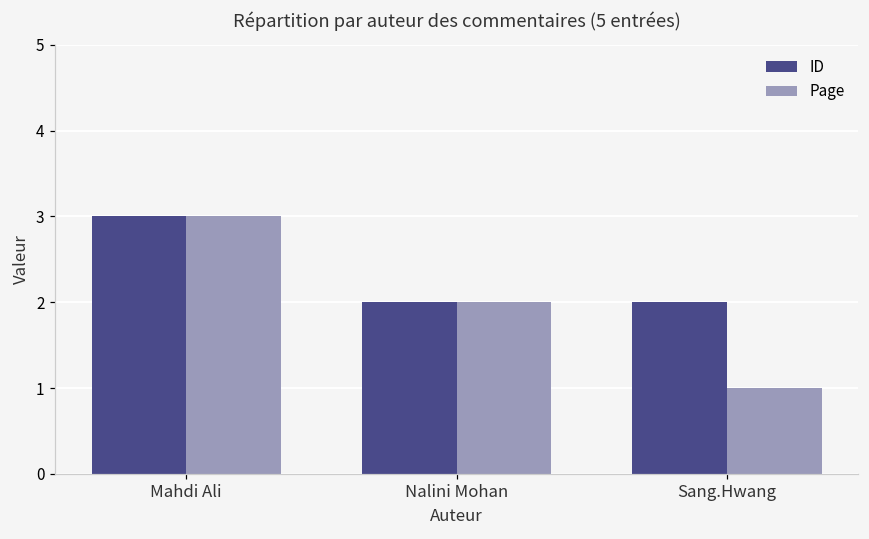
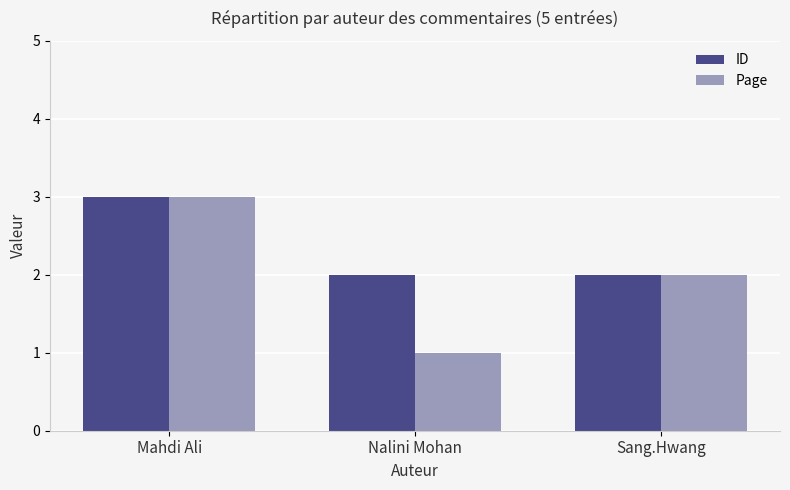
Page, Nalini Mohan: 2 -> 1
Page, Sang.Hwang: 1 -> 2
